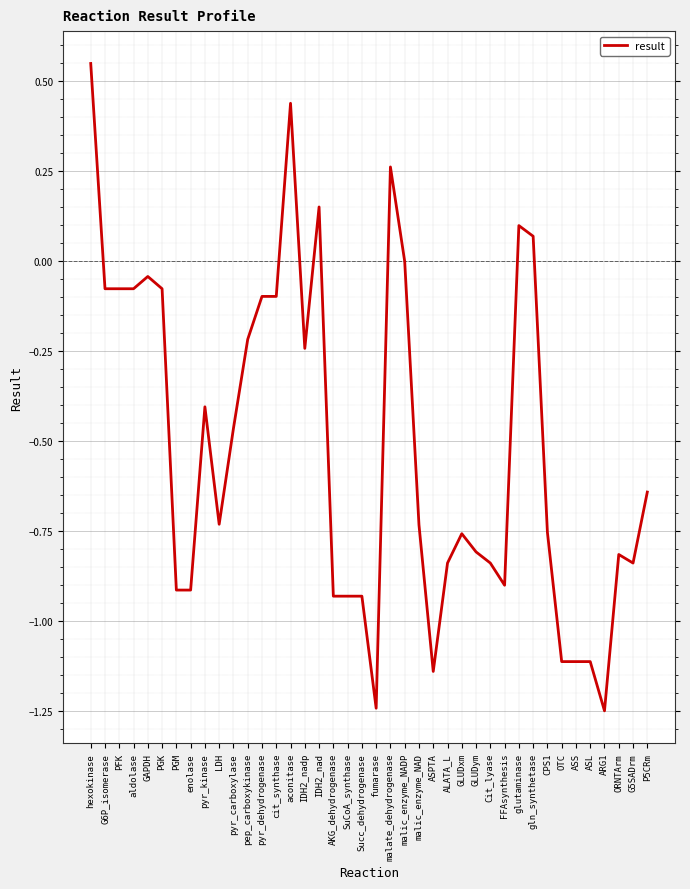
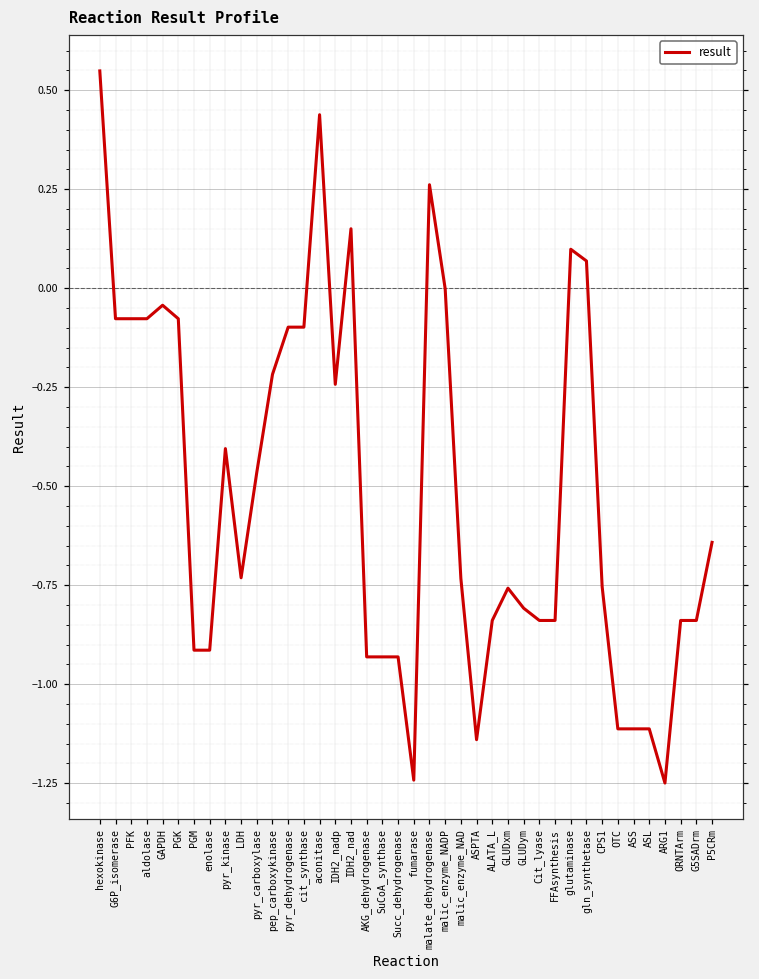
FFAsynthesis: -0.90 -> -0.84
ORNTArm: -0.82 -> -0.84
